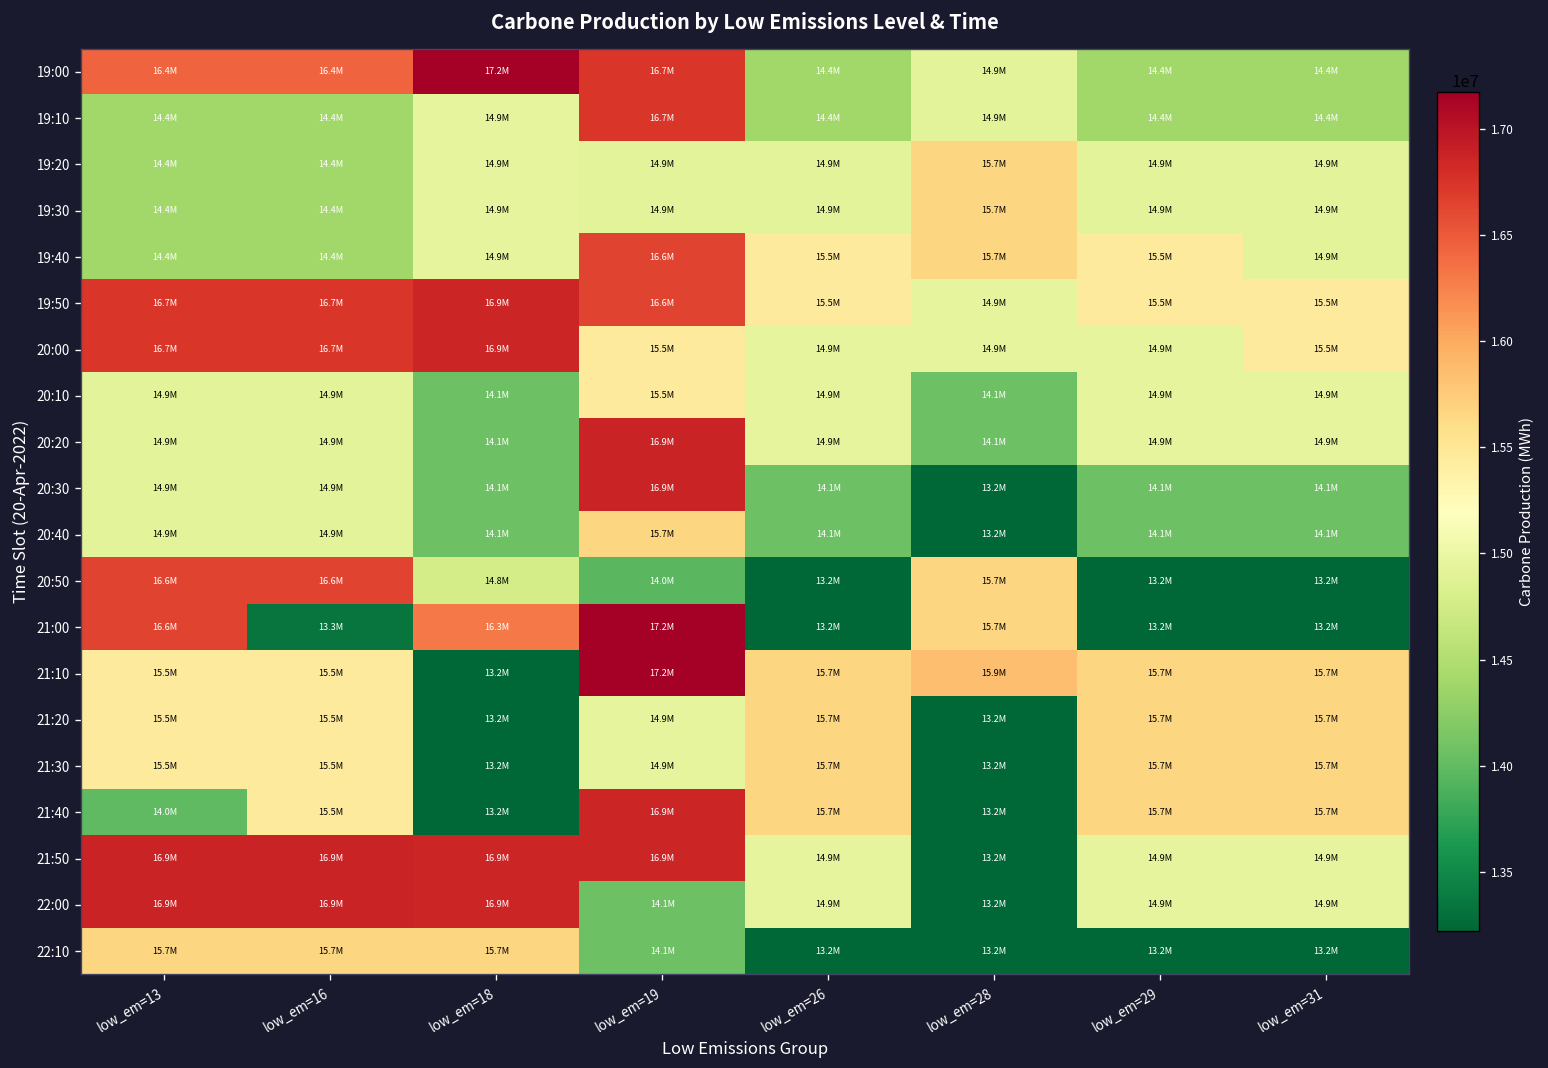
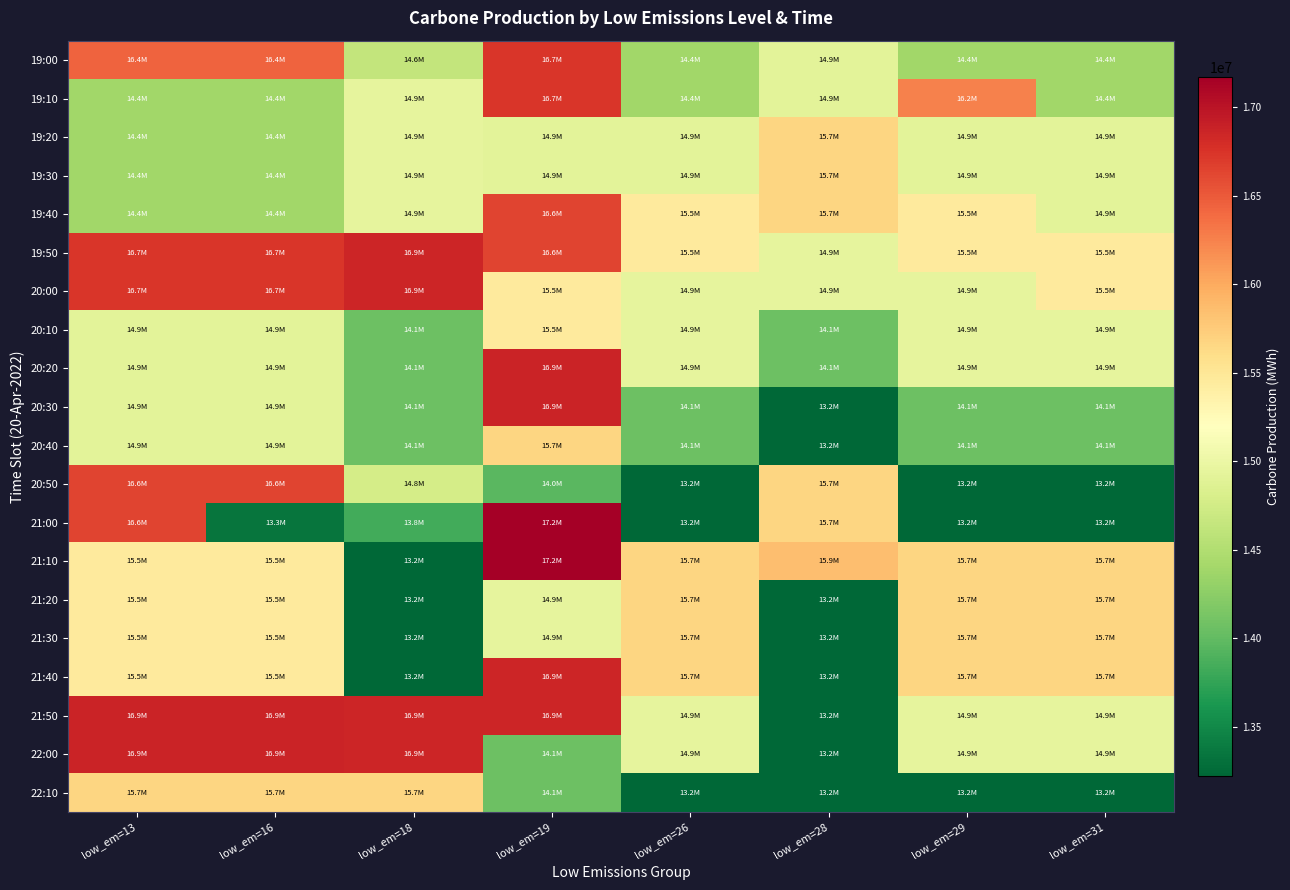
19:00, low_em=18: 17.2M -> 14.6M
19:10, low_em=29: 14.4M -> 16.2M
21:00, low_em=18: 16.3M -> 13.8M
21:40, low_em=13: 14.0M -> 15.5M
